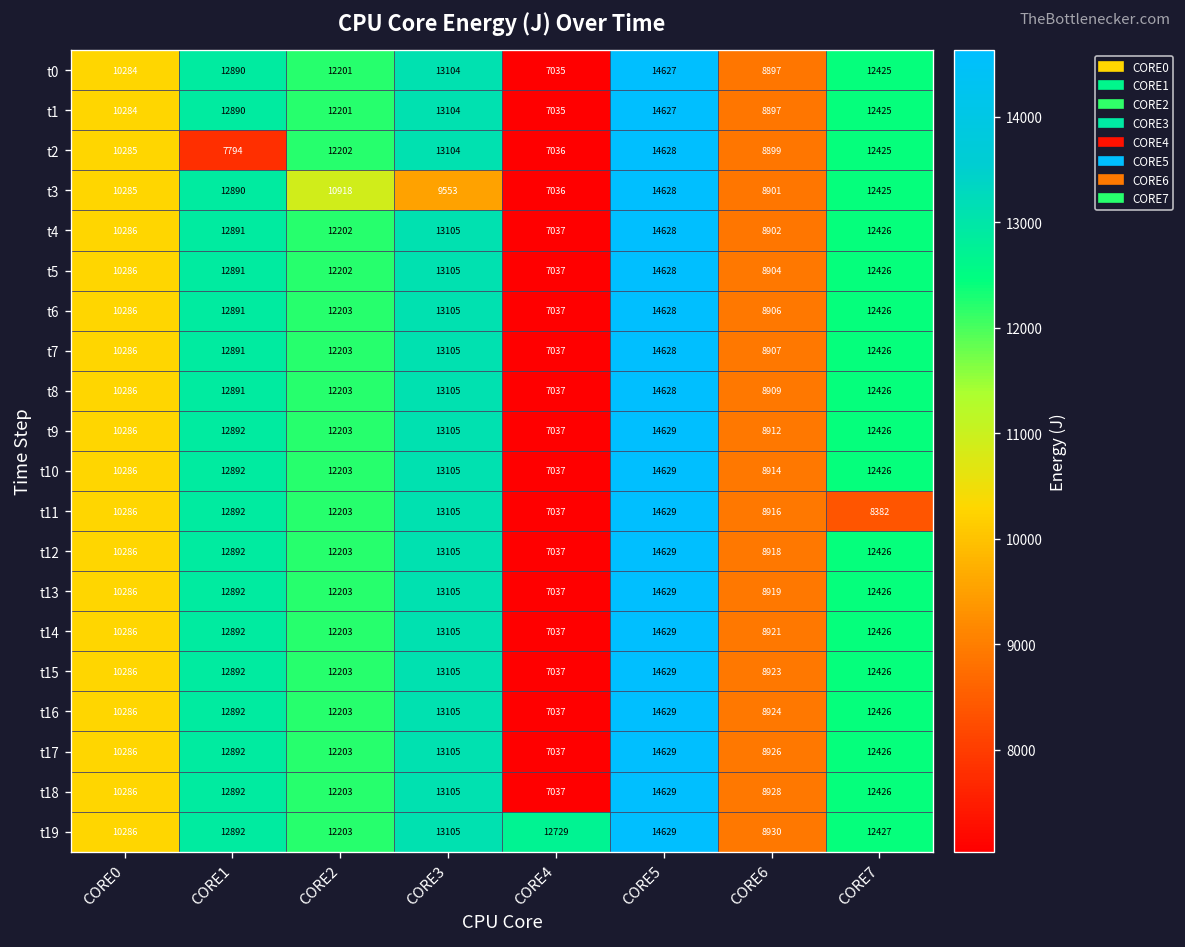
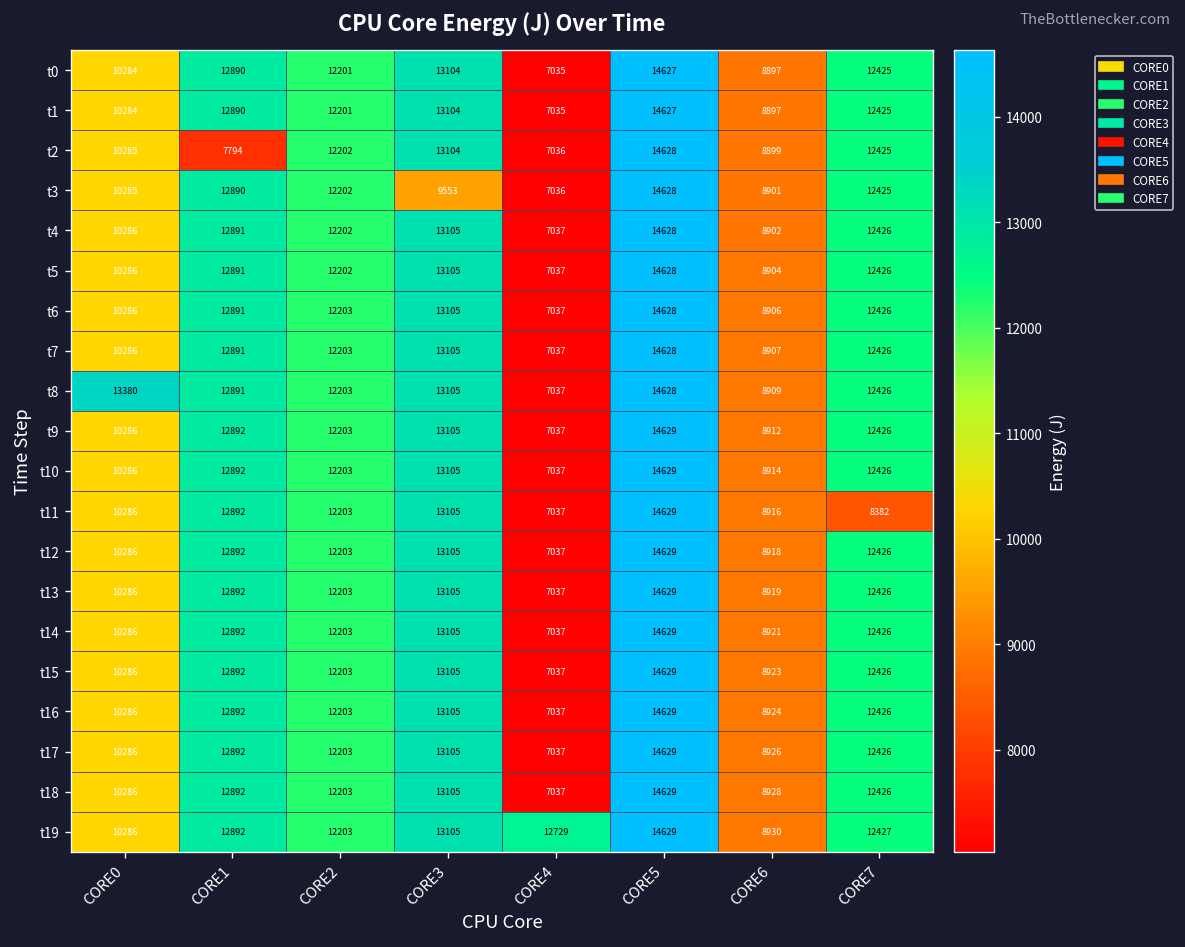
t3, CORE2: 10918 -> 12202
t8, CORE0: 10286 -> 13380
